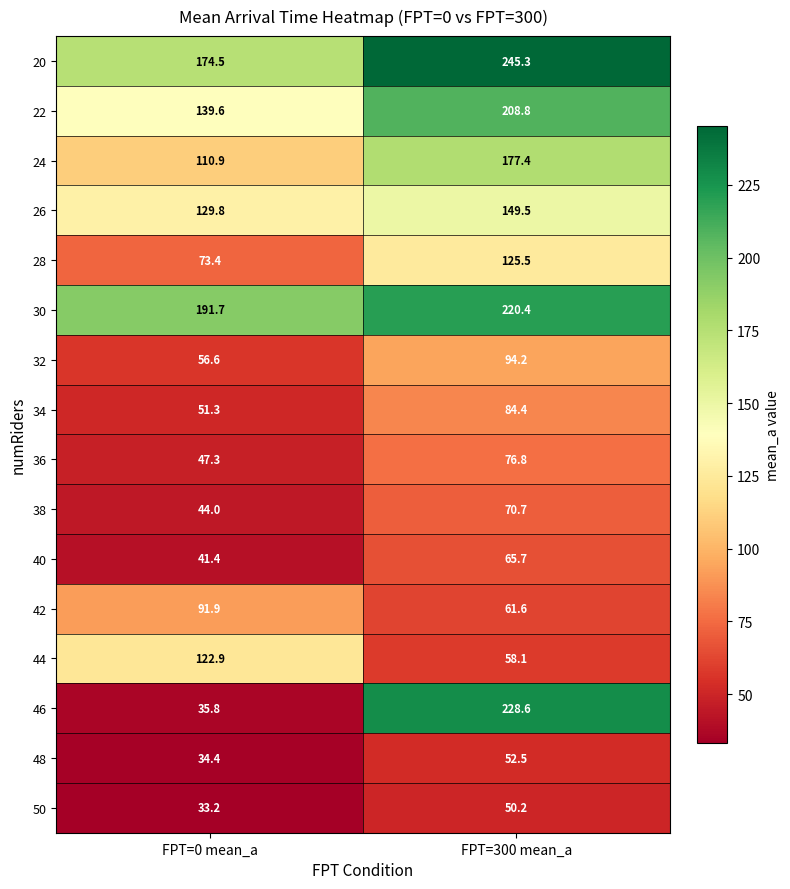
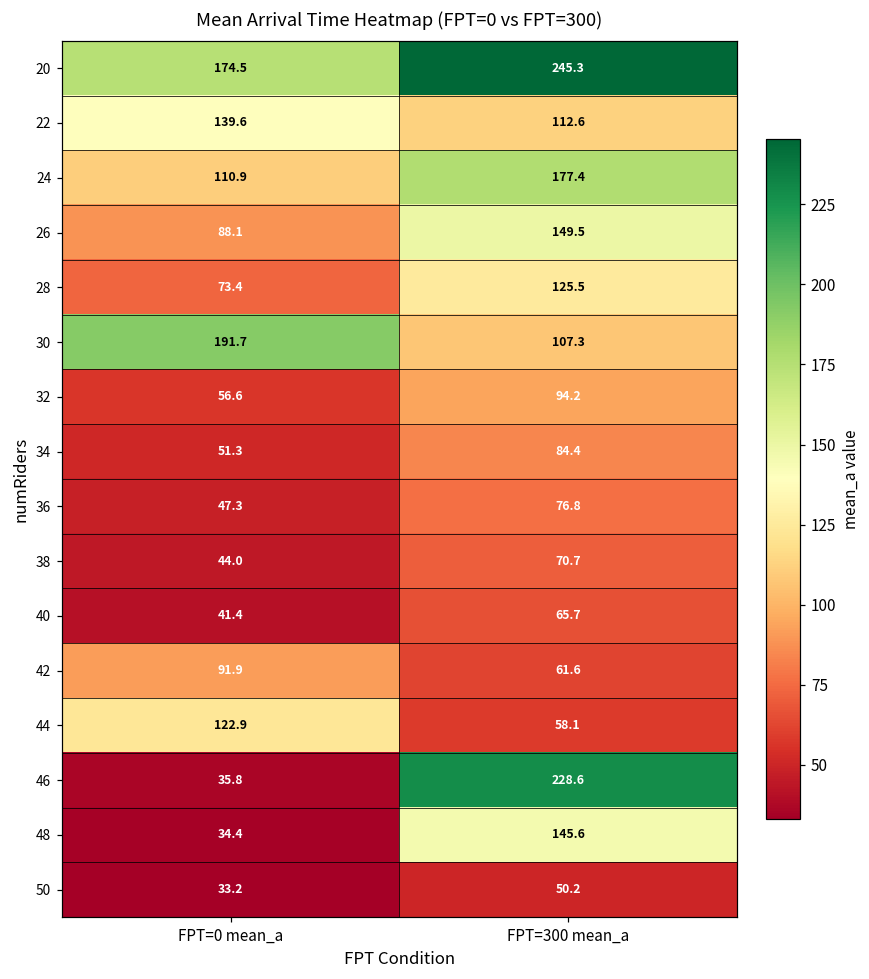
22, FPT=300 mean_a: 208.8 -> 112.6
26, FPT=0 mean_a: 129.8 -> 88.1
30, FPT=300 mean_a: 220.4 -> 107.3
48, FPT=300 mean_a: 52.5 -> 145.6
